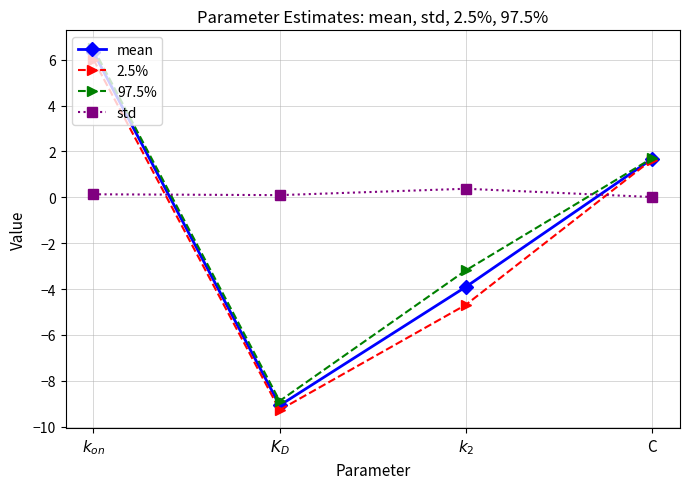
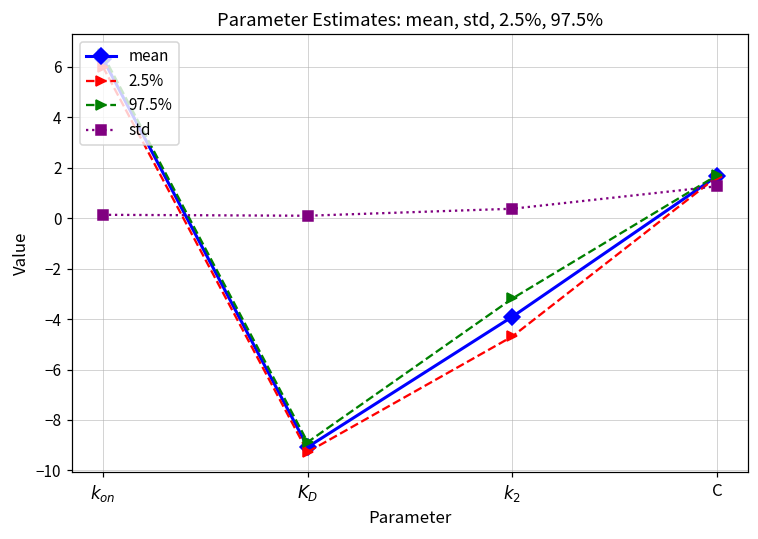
std, C: 0.0 -> 1.3
